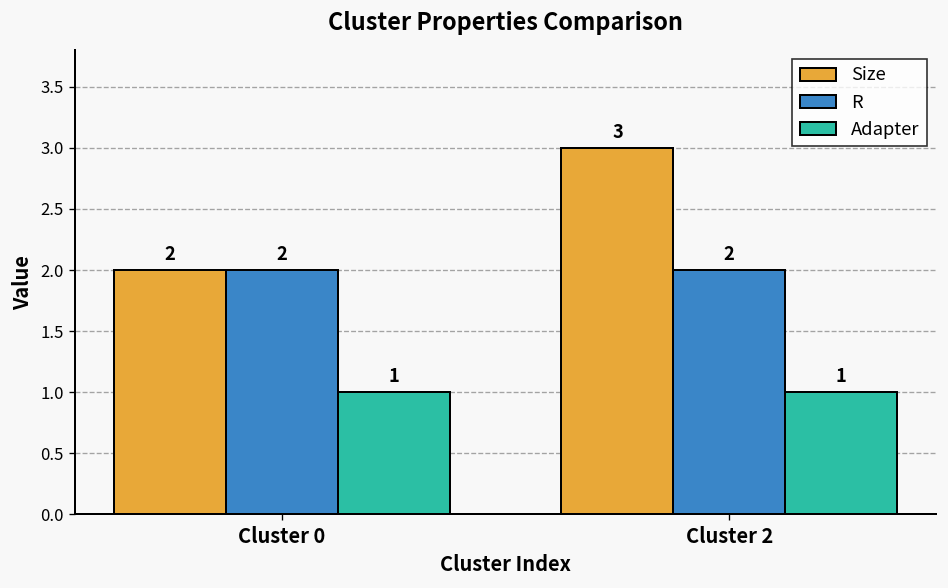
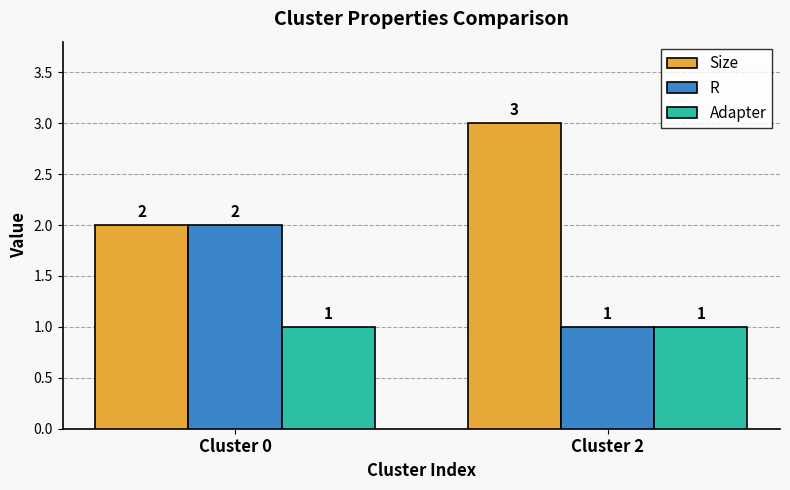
R, Cluster 2: 2 -> 1
